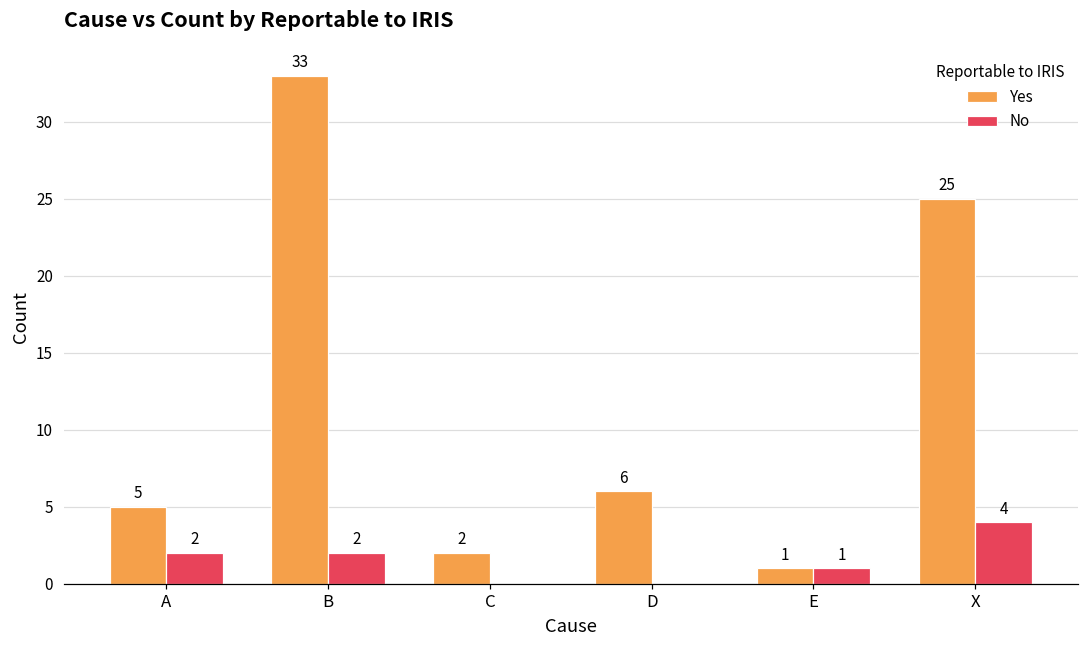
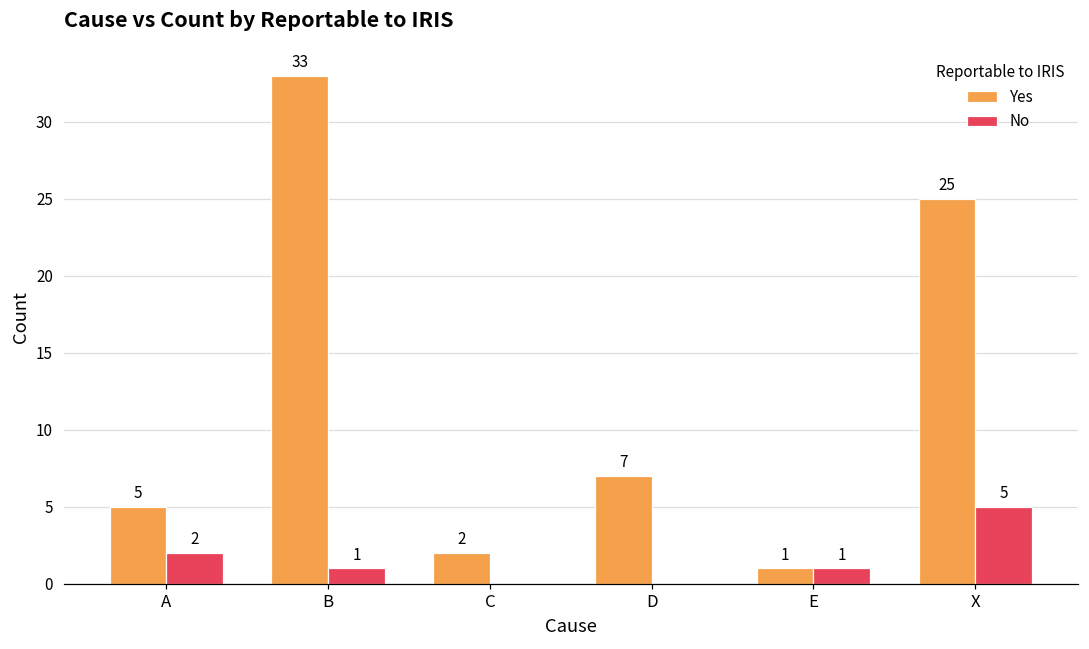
No, B: 2 -> 1
Yes, D: 6 -> 7
No, X: 4 -> 5
